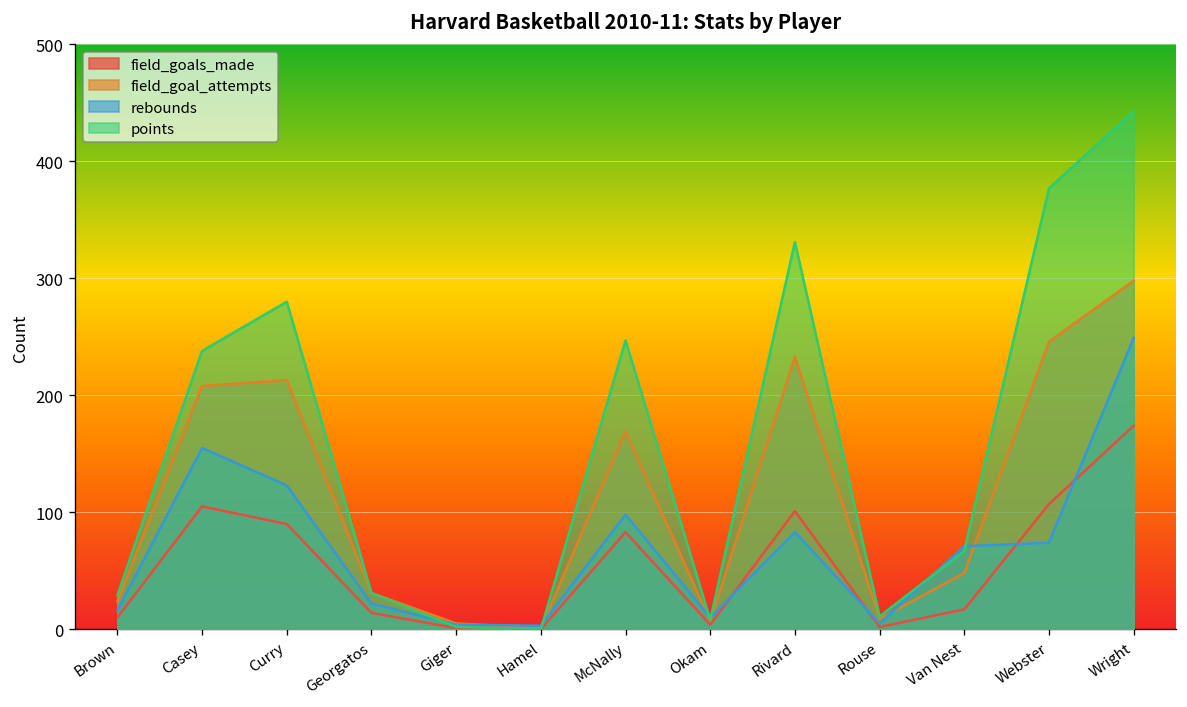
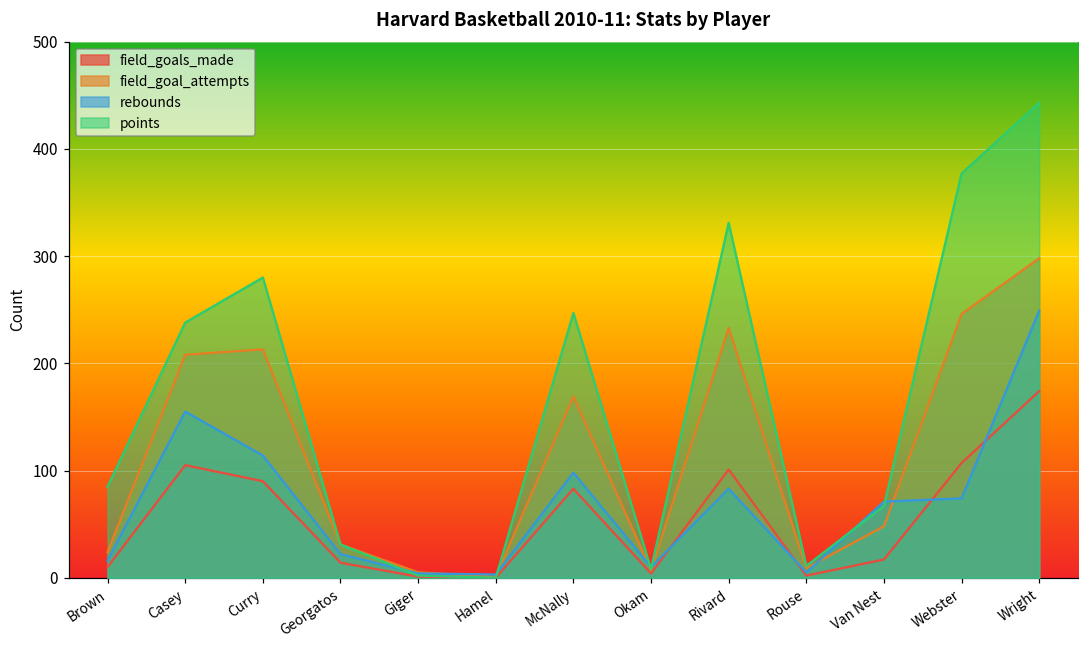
points, Brown: 30 -> 90
rebounds, Curry: 120 -> 110
